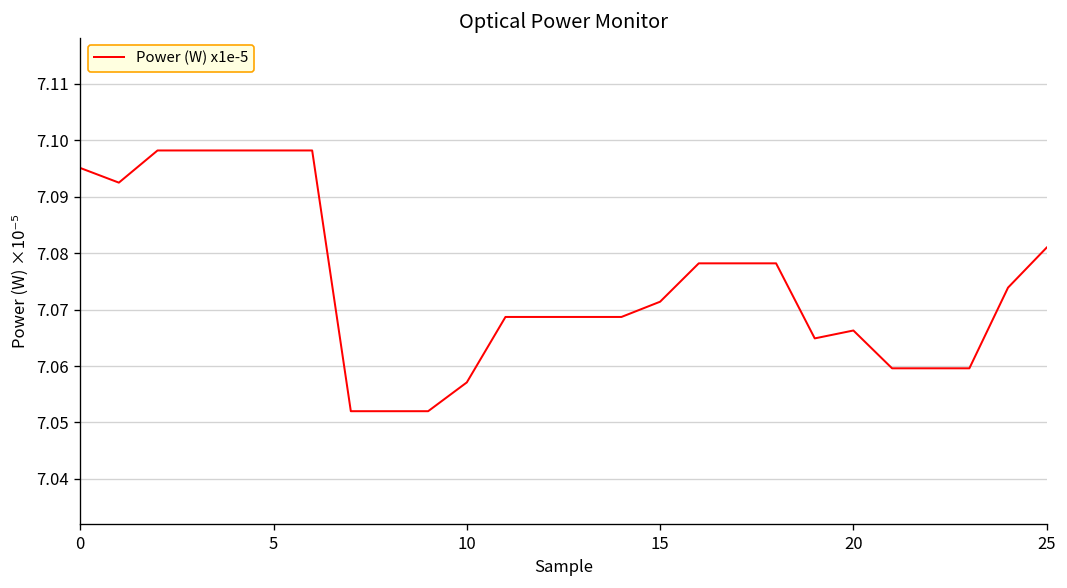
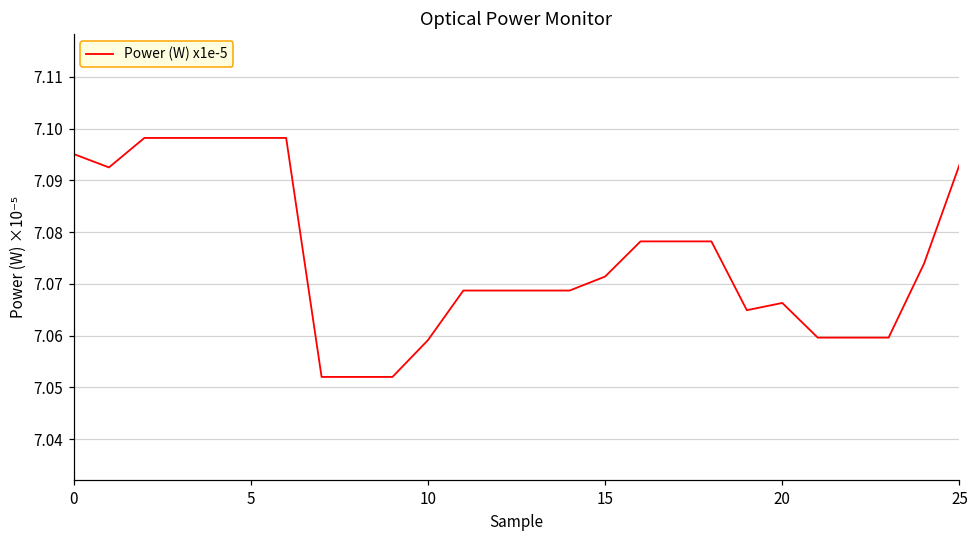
10: 7.057 -> 7.059
25: 7.081 -> 7.093
